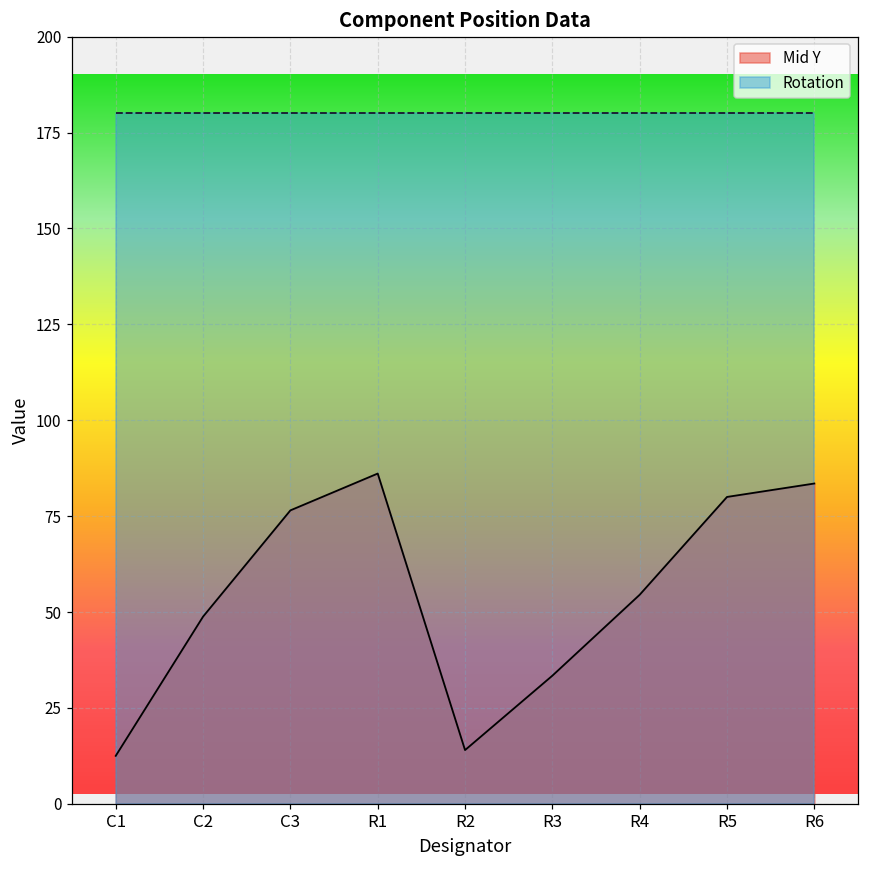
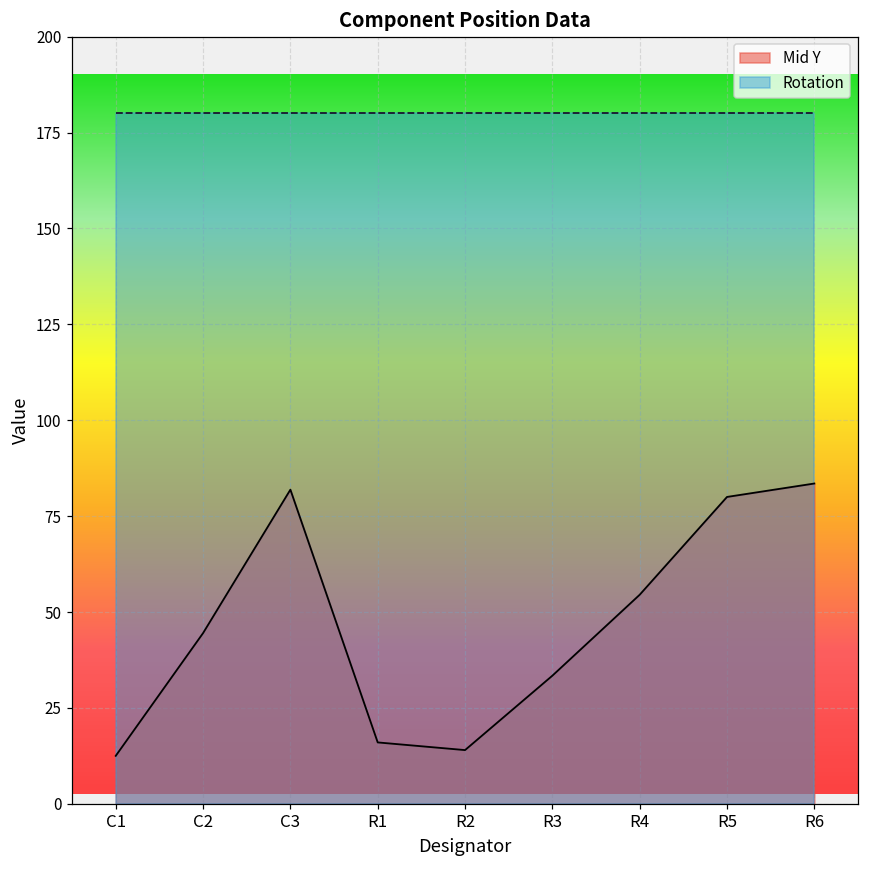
Mid Y, C2: 49 -> 45
Mid Y, C3: 77 -> 82
Mid Y, R1: 86 -> 16
